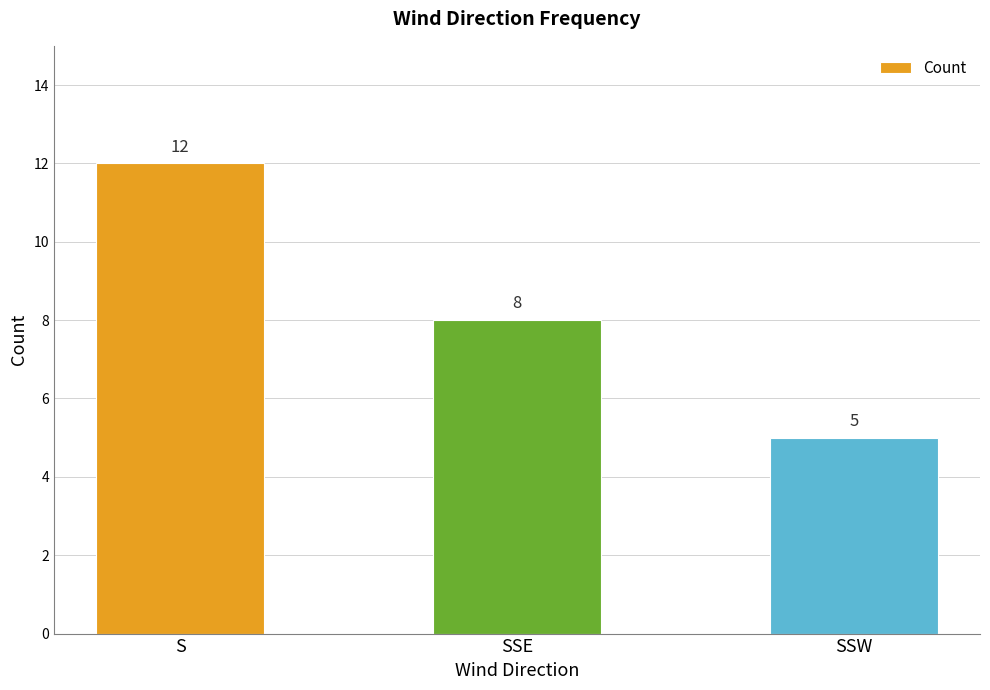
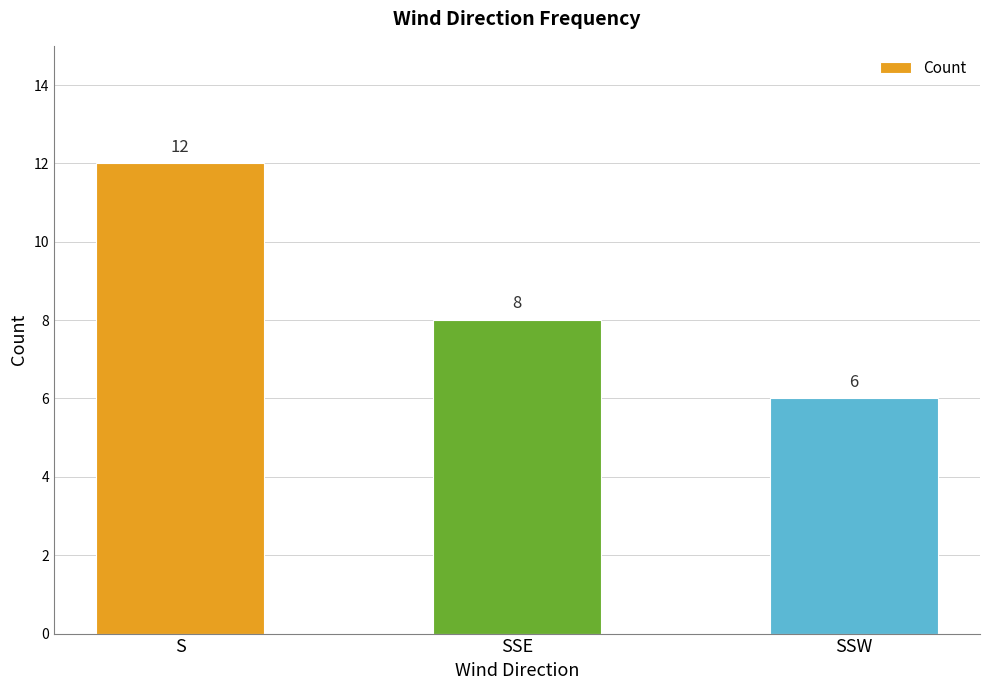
SSW: 5 -> 6
